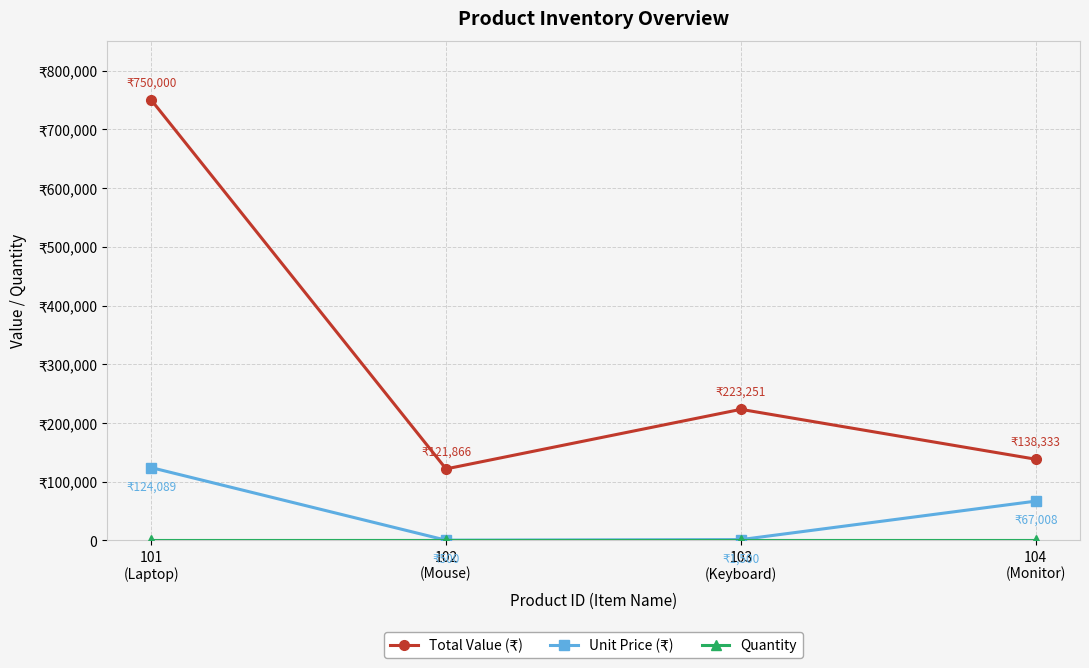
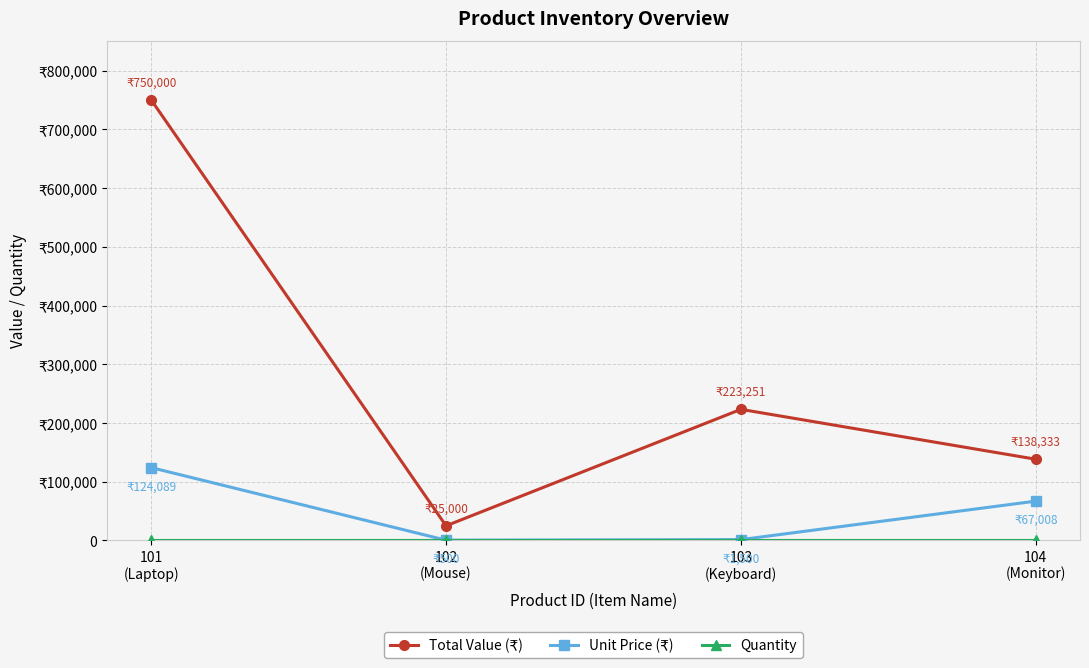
Total Value (₹), 102 (Mouse): 121,866 -> 25,000
